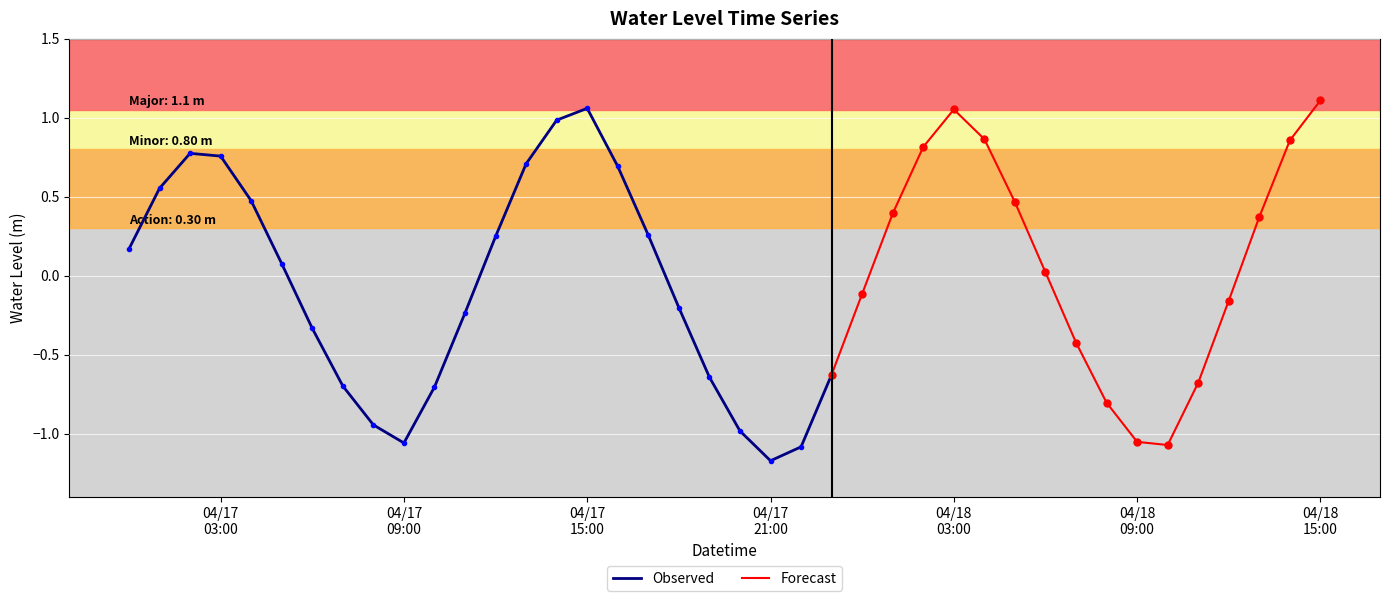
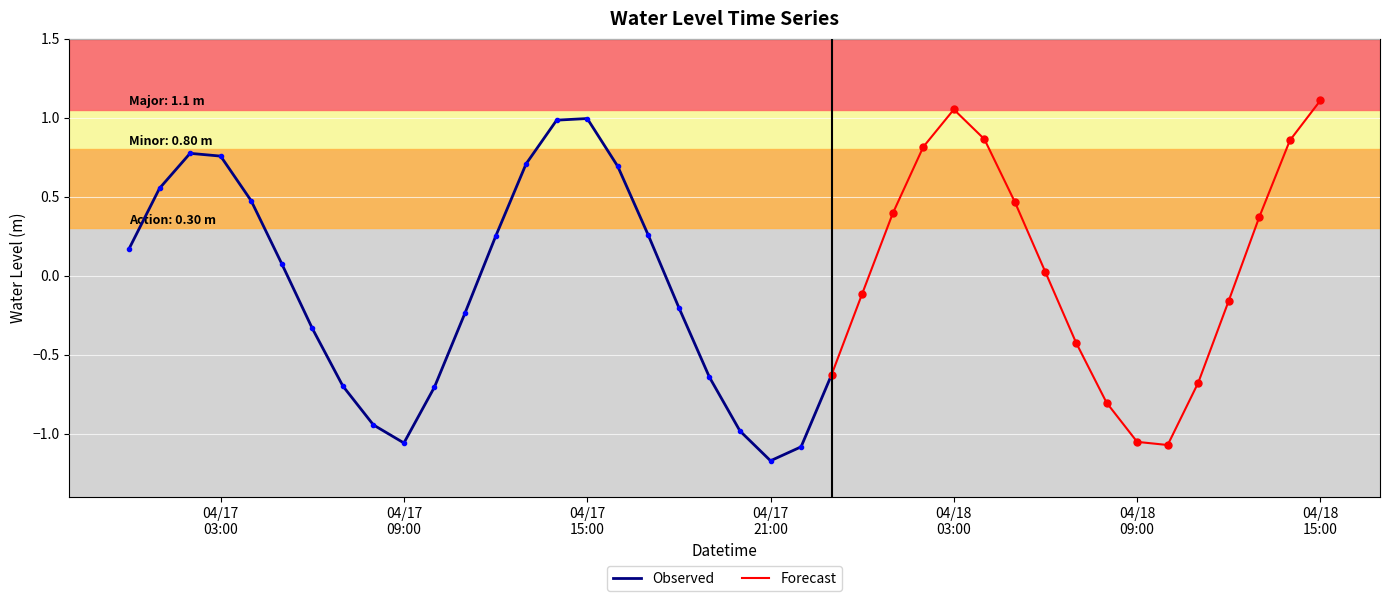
Observed, 04/17 15:00: 1.06 -> 1.00
